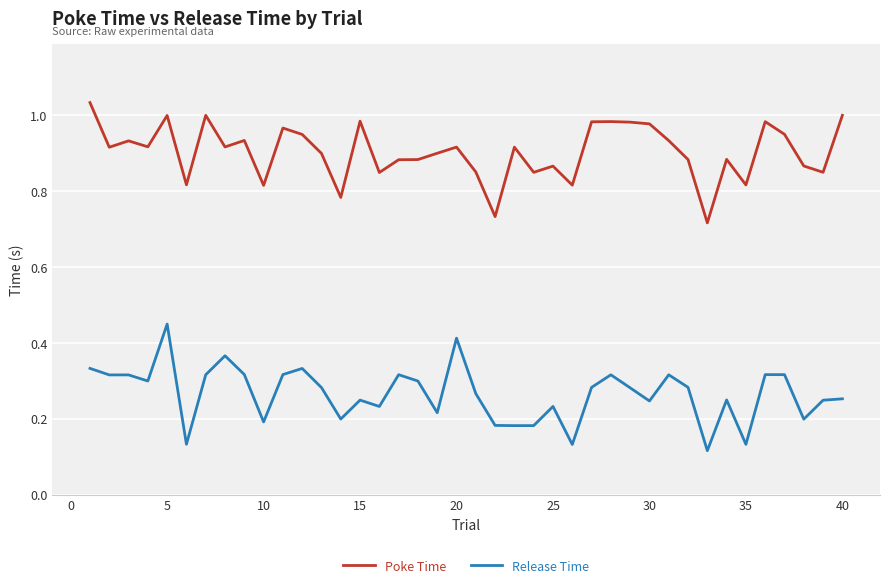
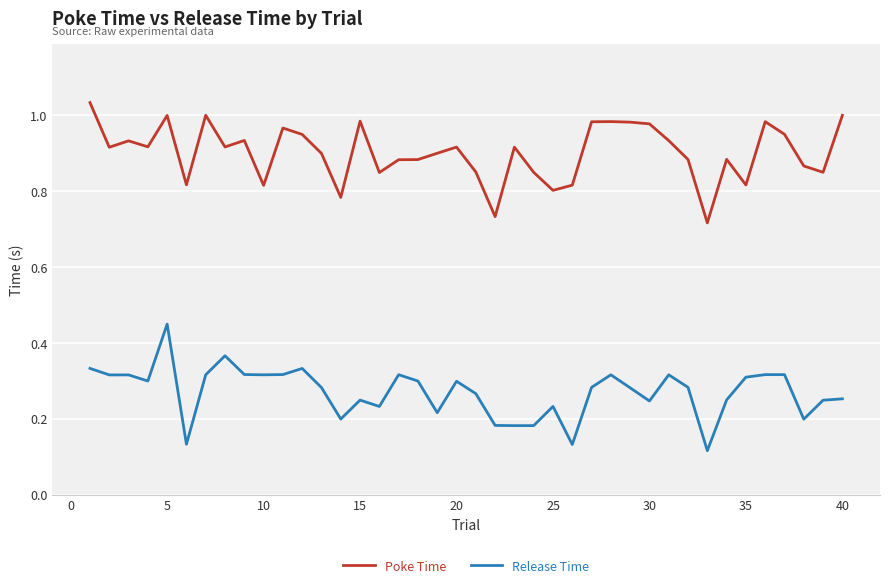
Release Time, 10: 0.19 -> 0.32
Release Time, 20: 0.41 -> 0.30
Poke Time, 25: 0.87 -> 0.80
Release Time, 35: 0.13 -> 0.31
